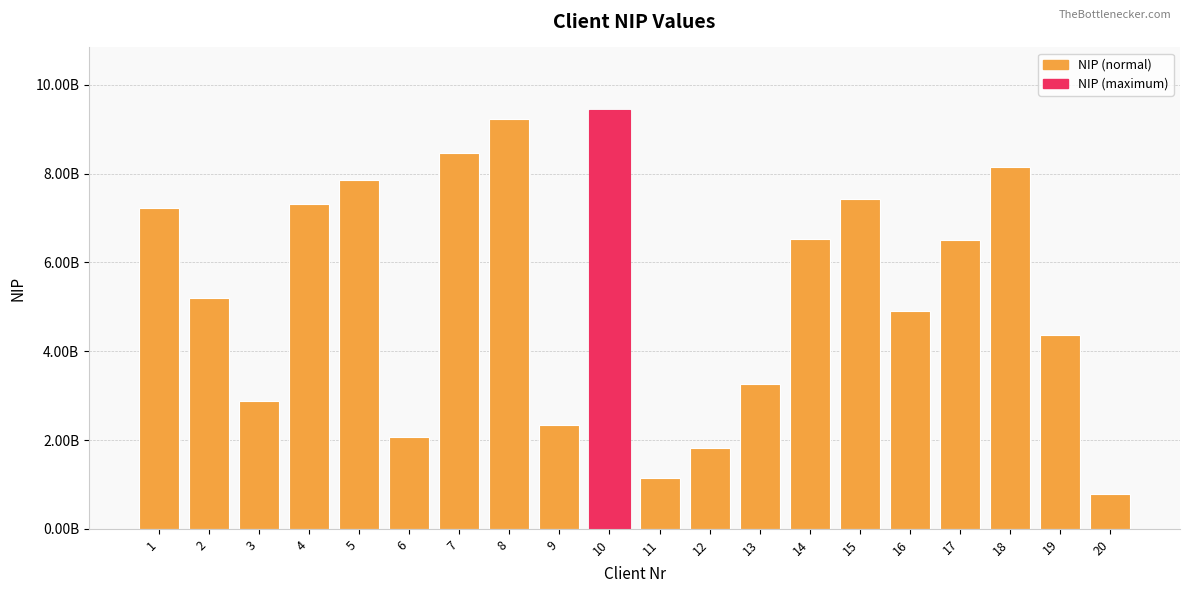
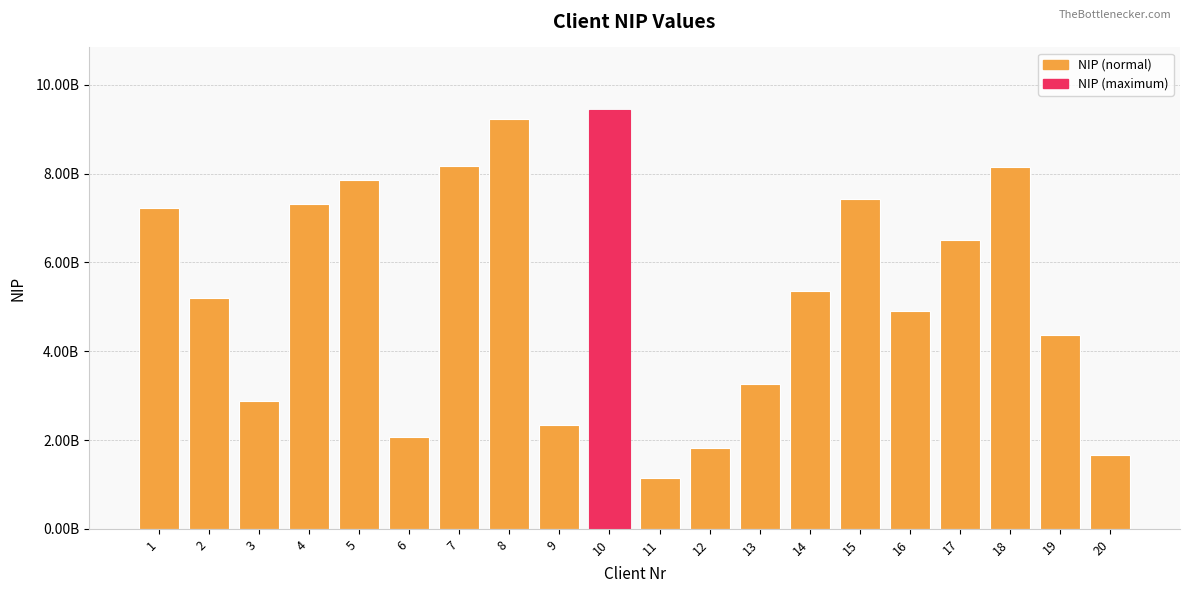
7: 8500000000 -> 8200000000
14: 6500000000 -> 5400000000
20: 800000000 -> 1700000000
